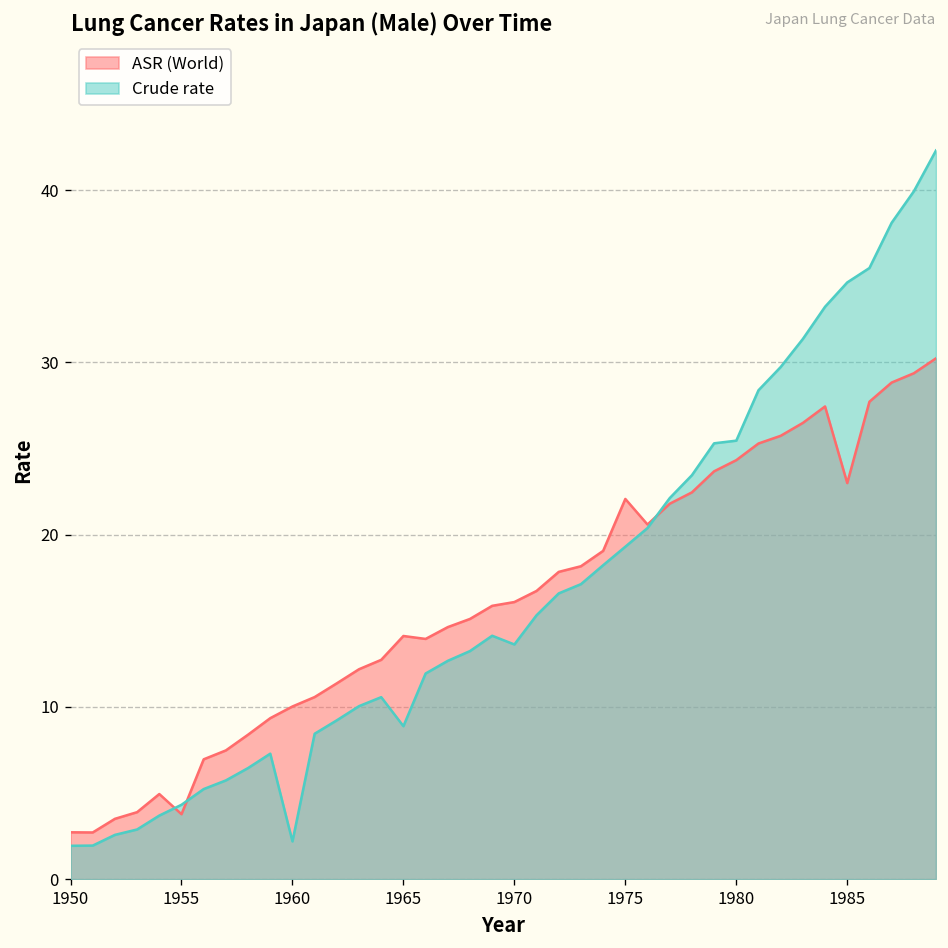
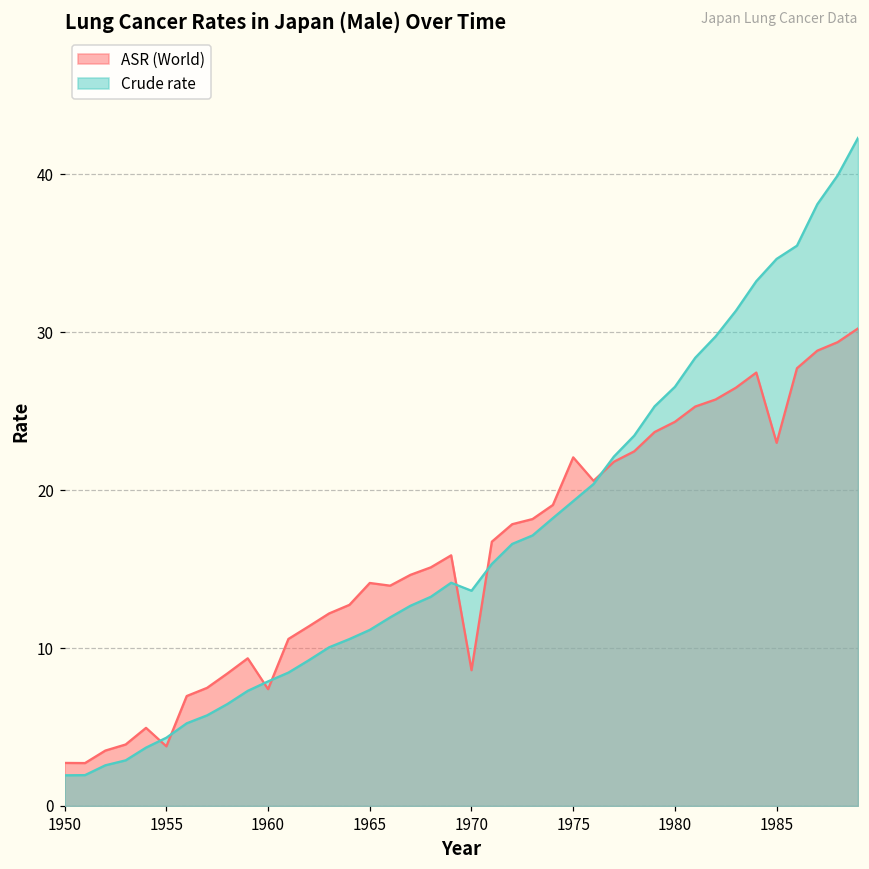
ASR (World), 1960: 10.0 -> 7.4
Crude rate, 1960: 2.2 -> 7.9
Crude rate, 1965: 8.9 -> 11.2
ASR (World), 1970: 16.1 -> 8.6
Crude rate, 1980: 25.5 -> 26.5
